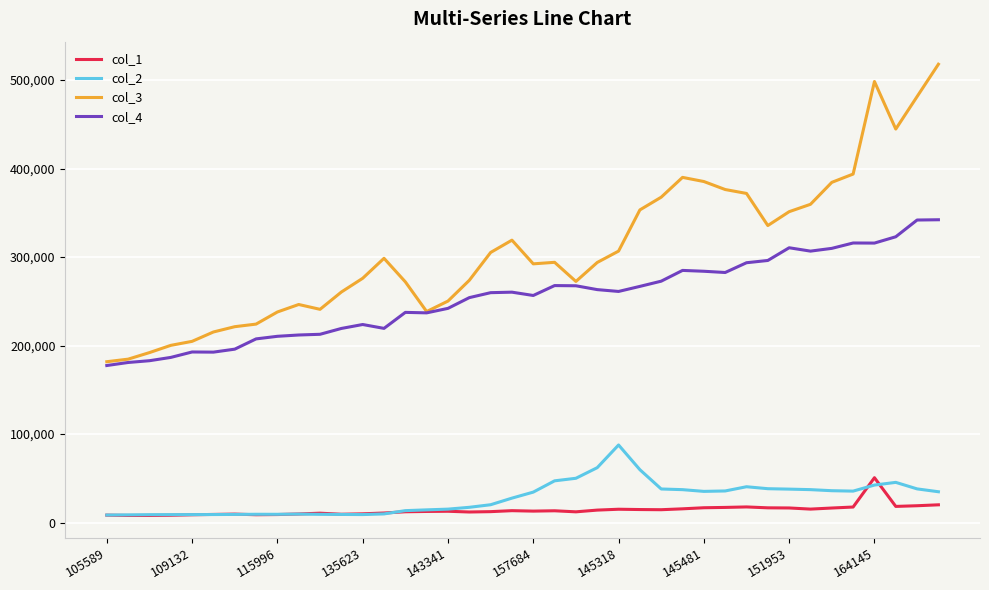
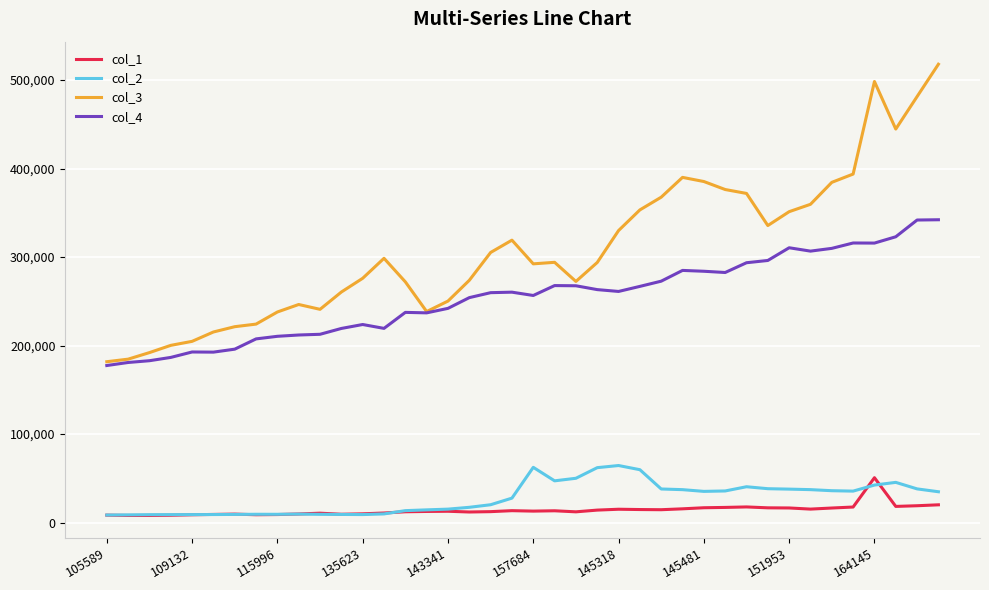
col_2, 157684: 30,000 -> 60,000
col_2, 145318: 90,000 -> 60,000
col_3, 145318: 310,000 -> 330,000
